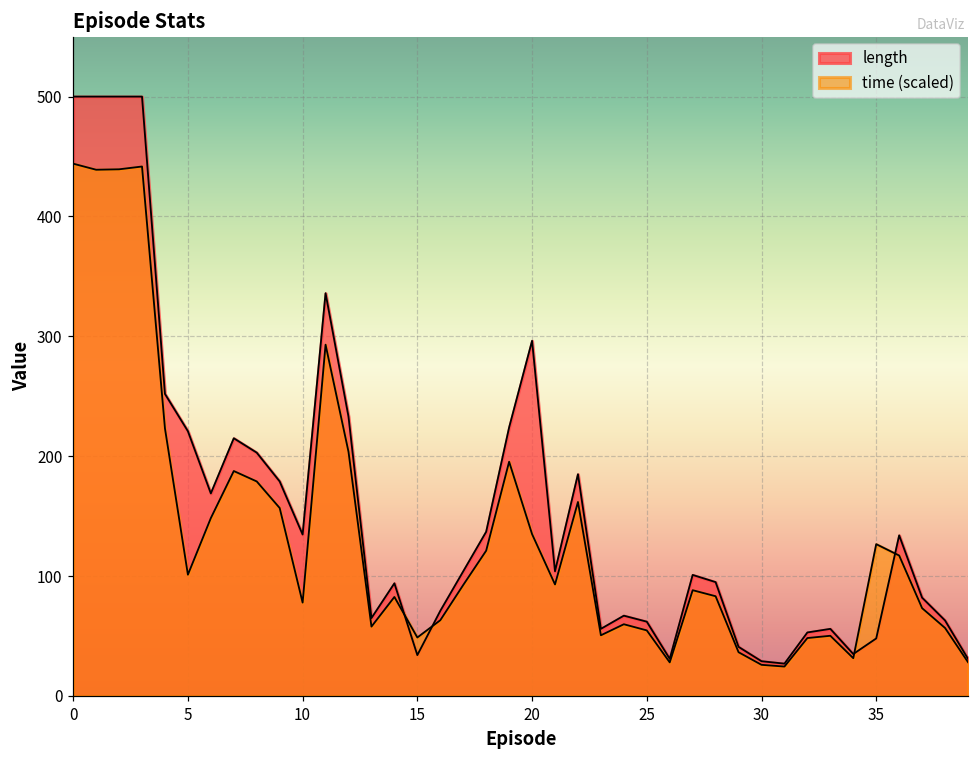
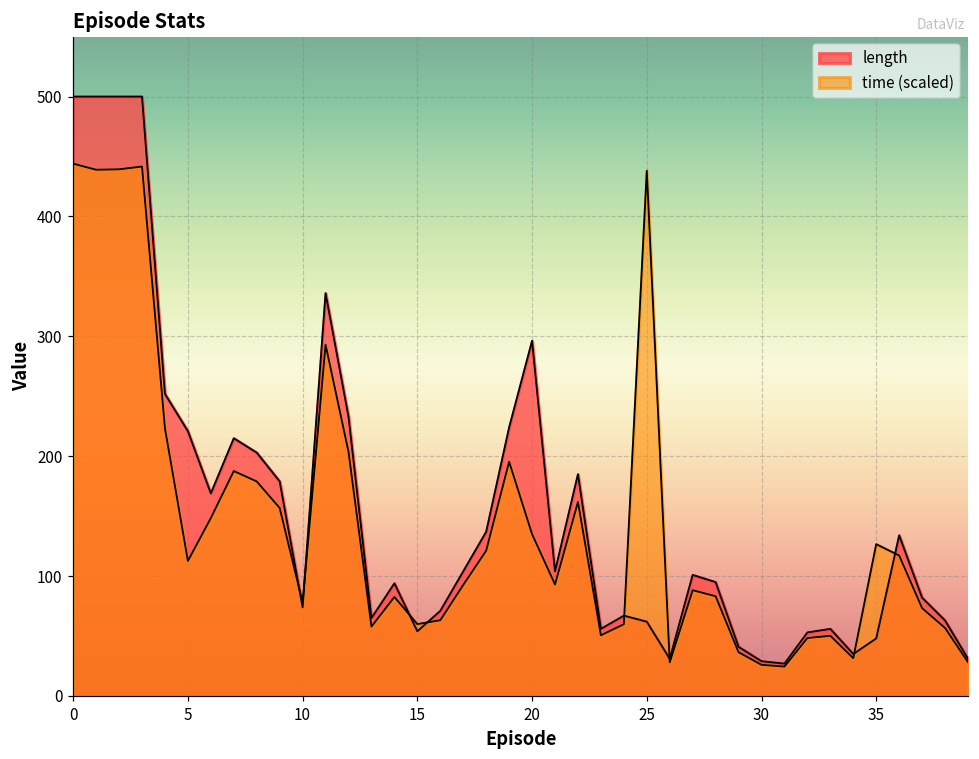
time (scaled), 5: 101 -> 113
length, 10: 135 -> 74
length, 15: 34 -> 54
time (scaled), 15: 49 -> 60
time (scaled), 25: 55 -> 438
